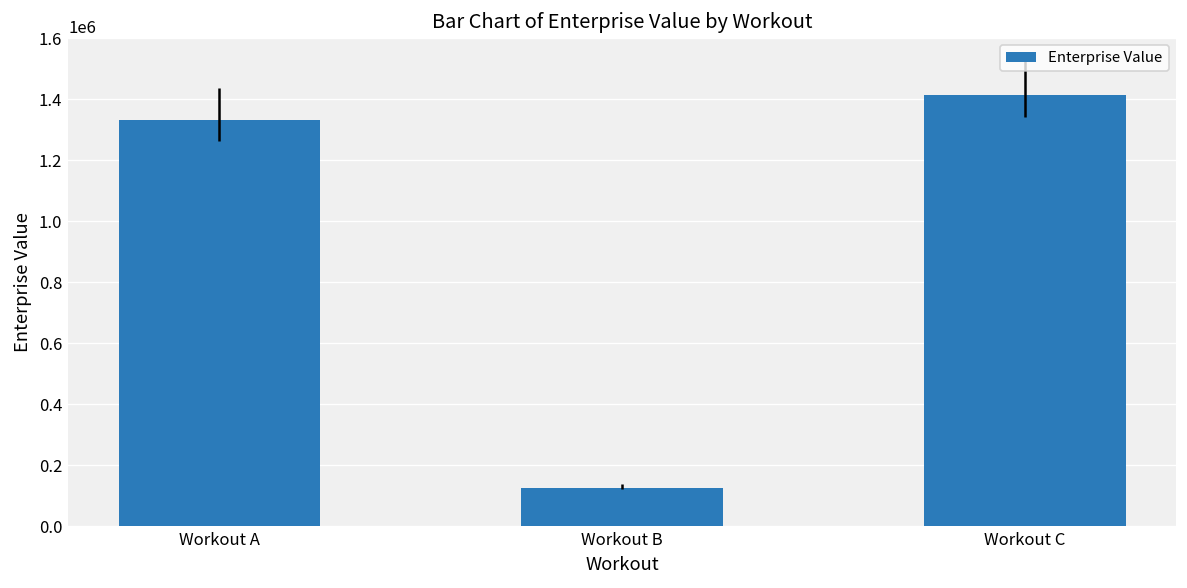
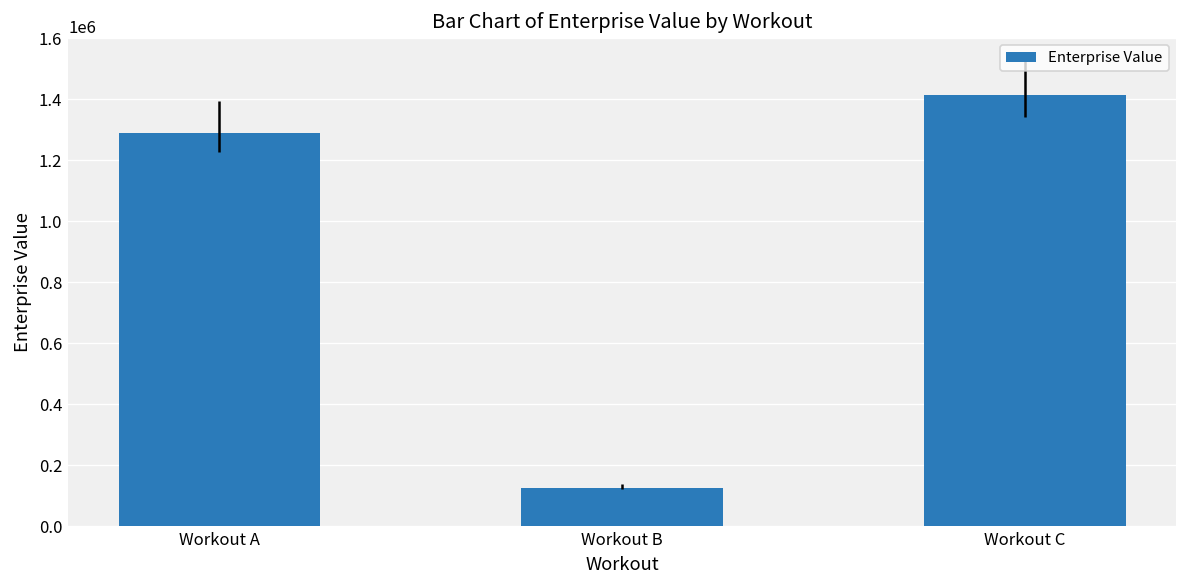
Workout A: 1330000 -> 1290000
